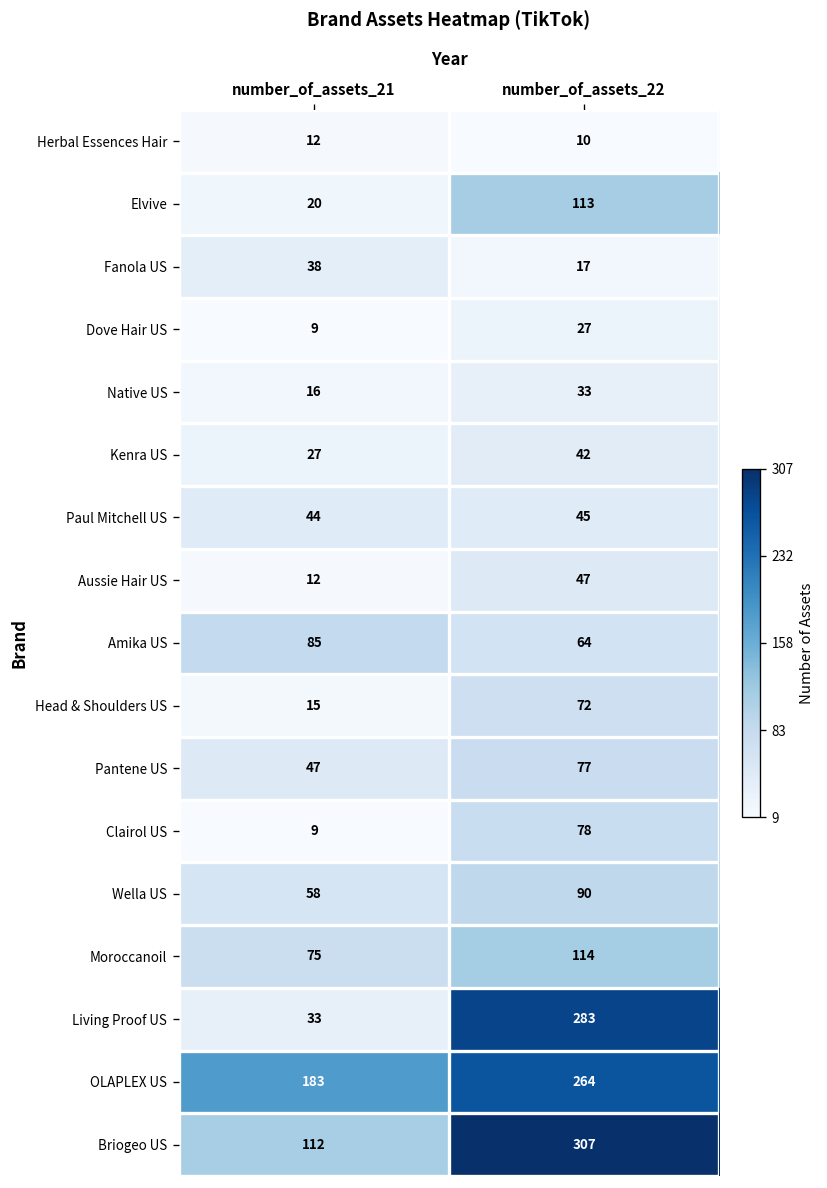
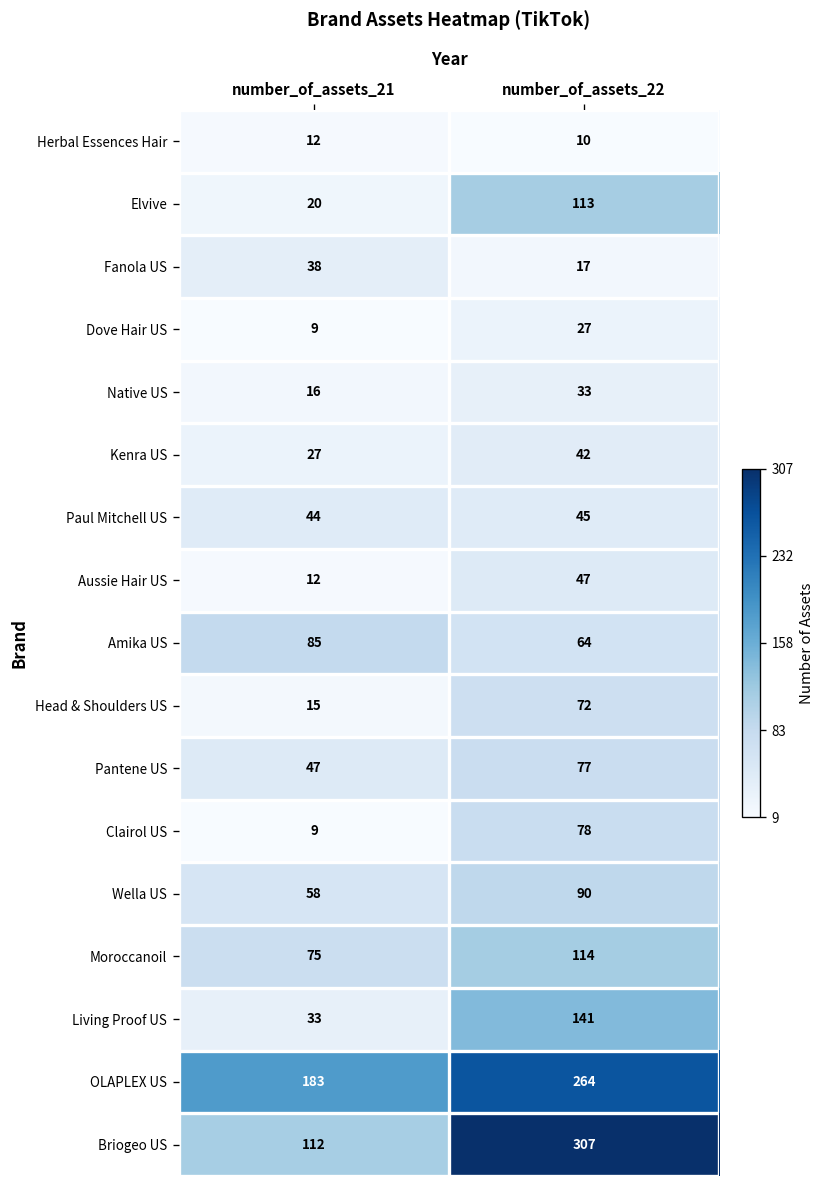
Living Proof US, number_of_assets_22: 283 -> 141
